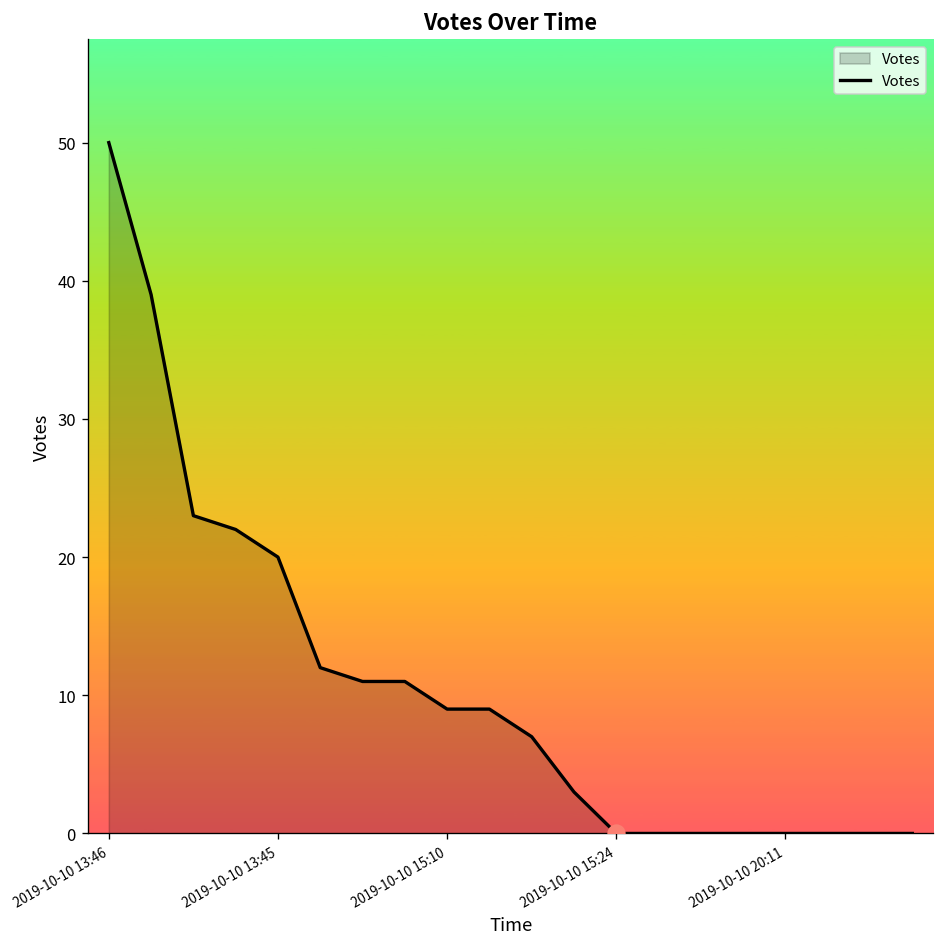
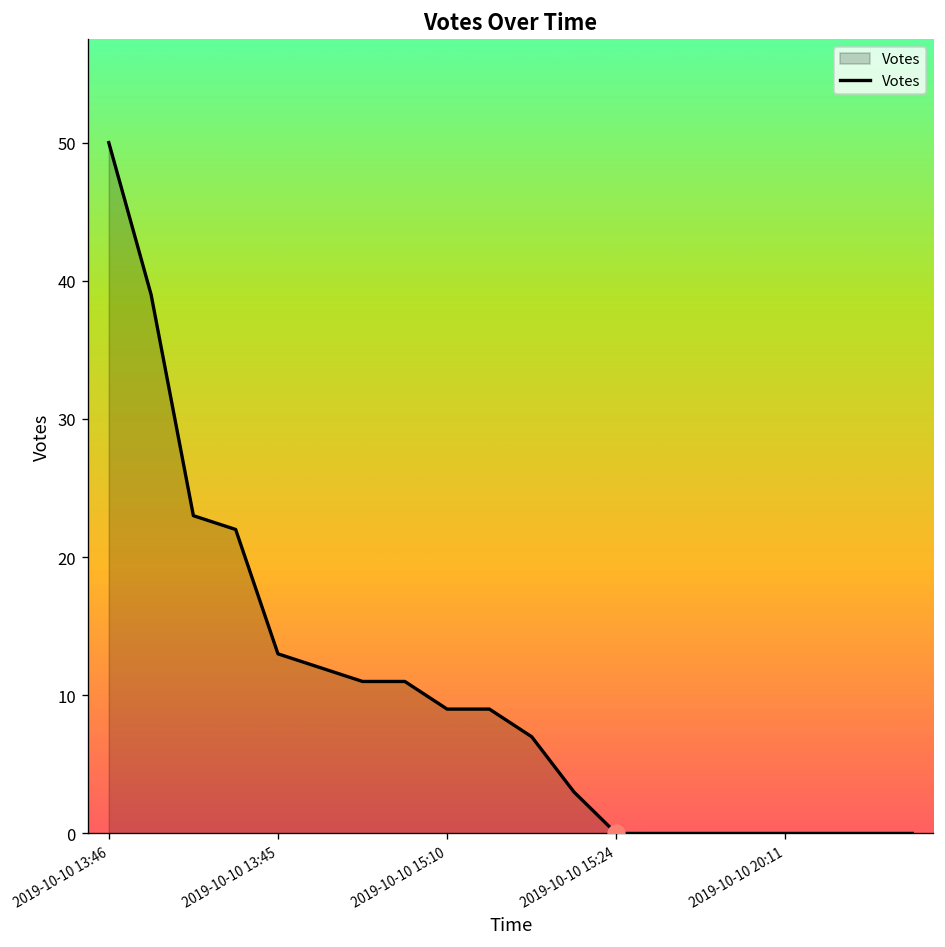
Votes, 2019-10-10 13:45: 20 -> 13
